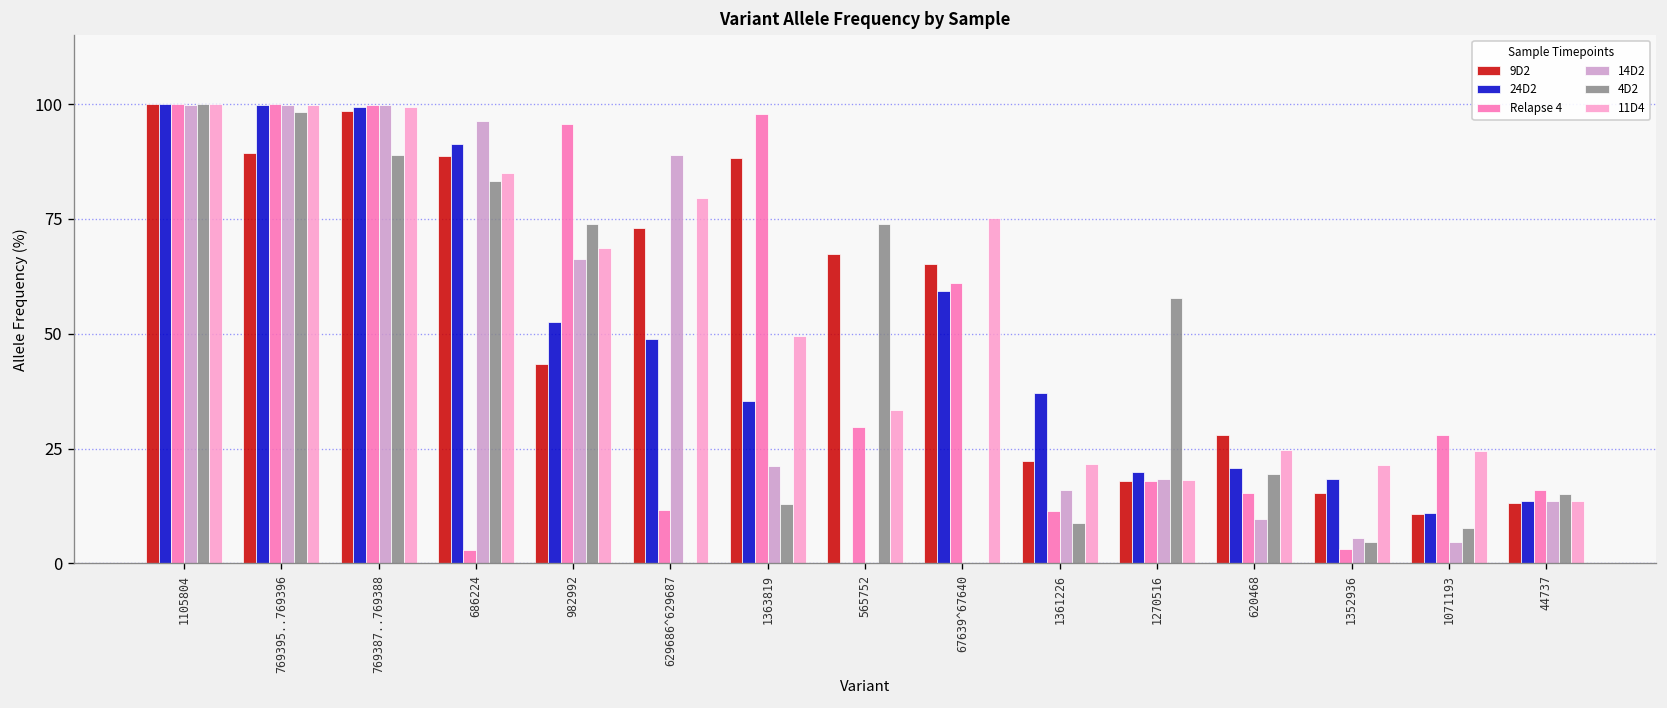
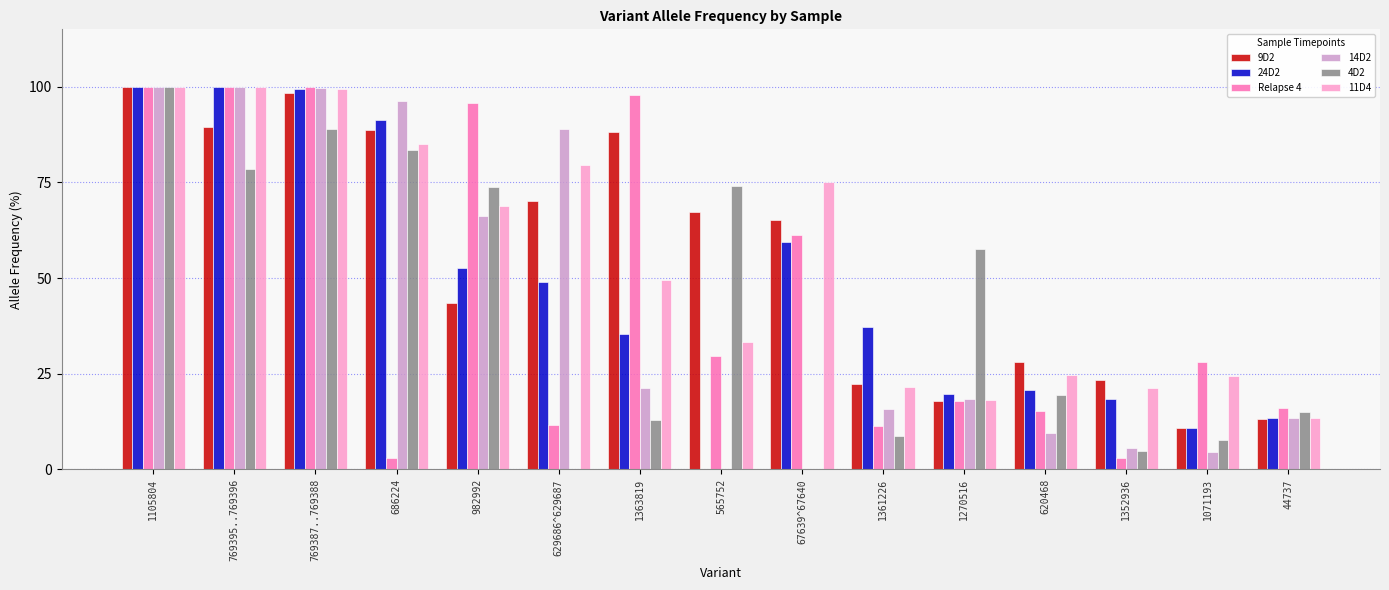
4D2, 769395..769396: 98 -> 79
9D2, 629686^629687: 73 -> 70
9D2, 1352936: 15 -> 23
